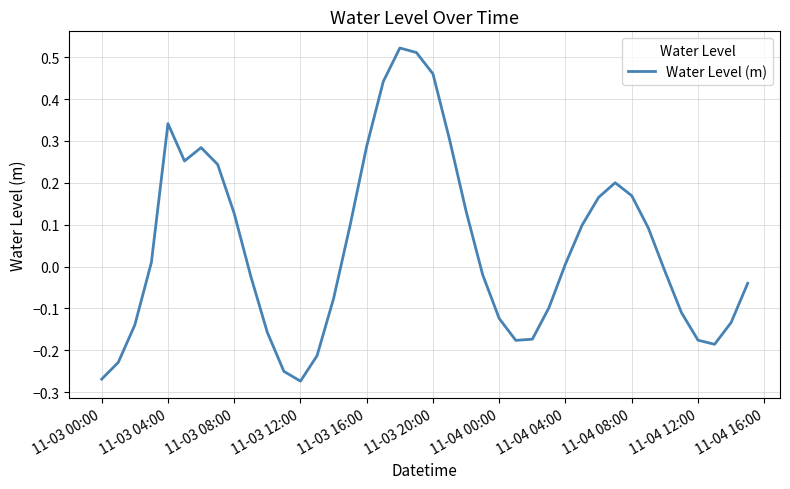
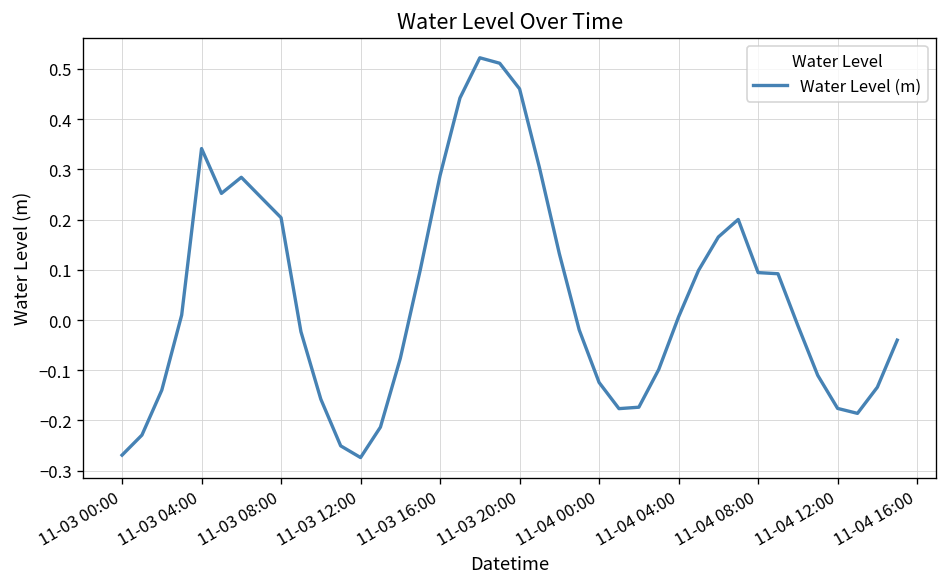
11-03 08:00: 0.13 -> 0.20
11-04 08:00: 0.17 -> 0.09
